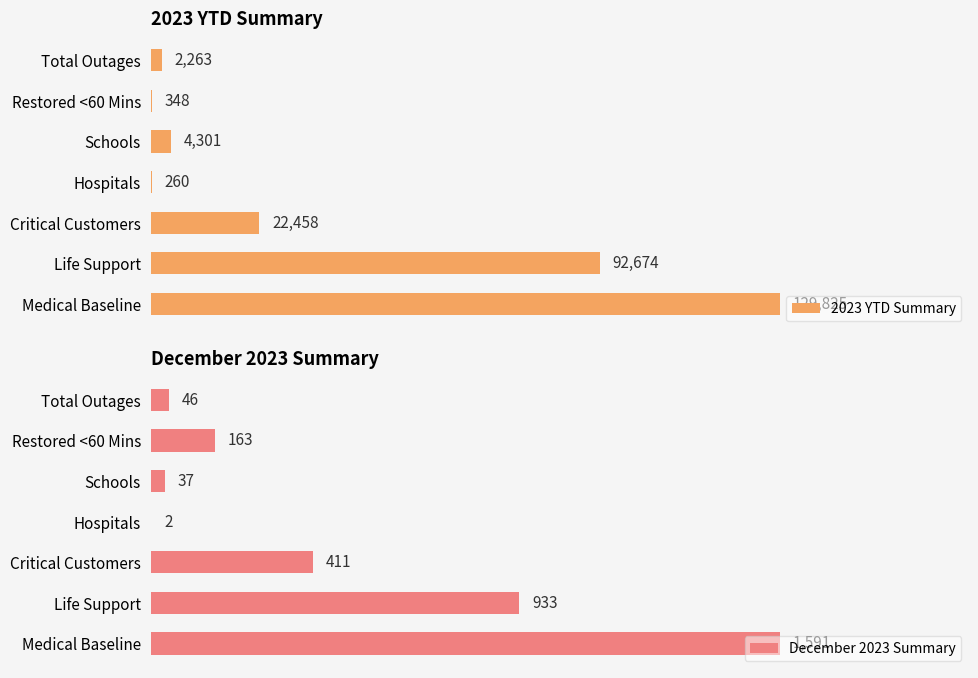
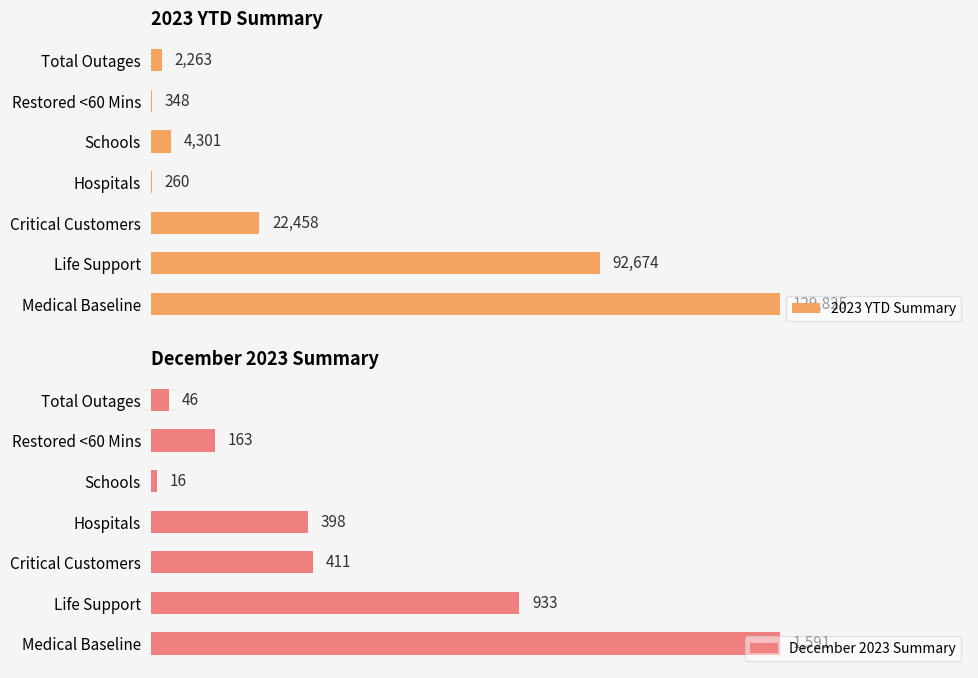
December 2023 Summary, Schools: 37 -> 16
December 2023 Summary, Hospitals: 2 -> 398
